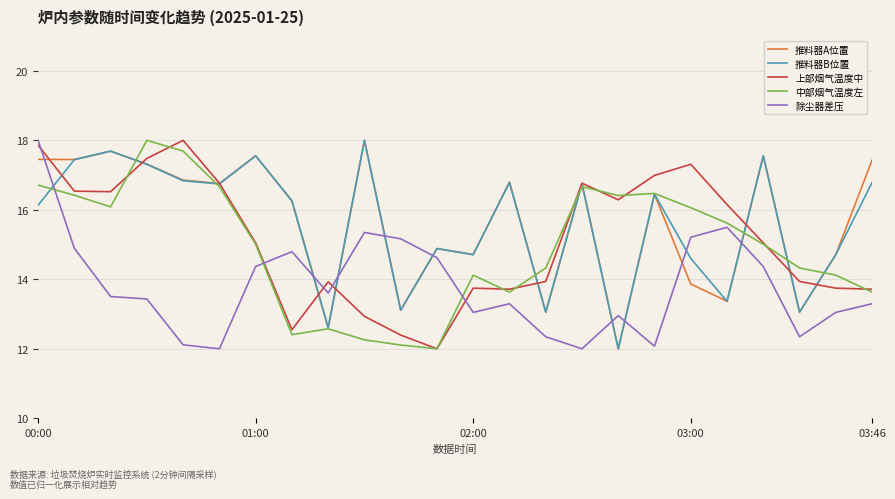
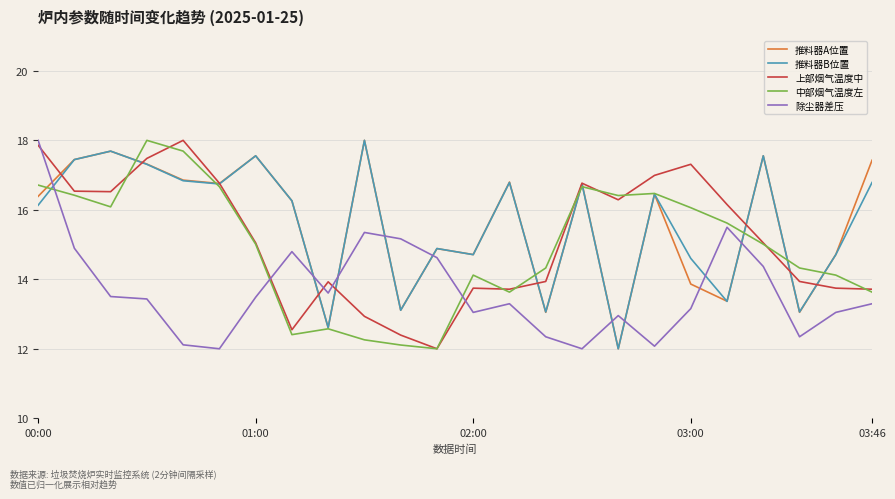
推料器A位置, 00:00: 17.5 -> 16.4
除尘器差压, 01:00: 14.4 -> 13.5
除尘器差压, 03:00: 15.2 -> 13.2
